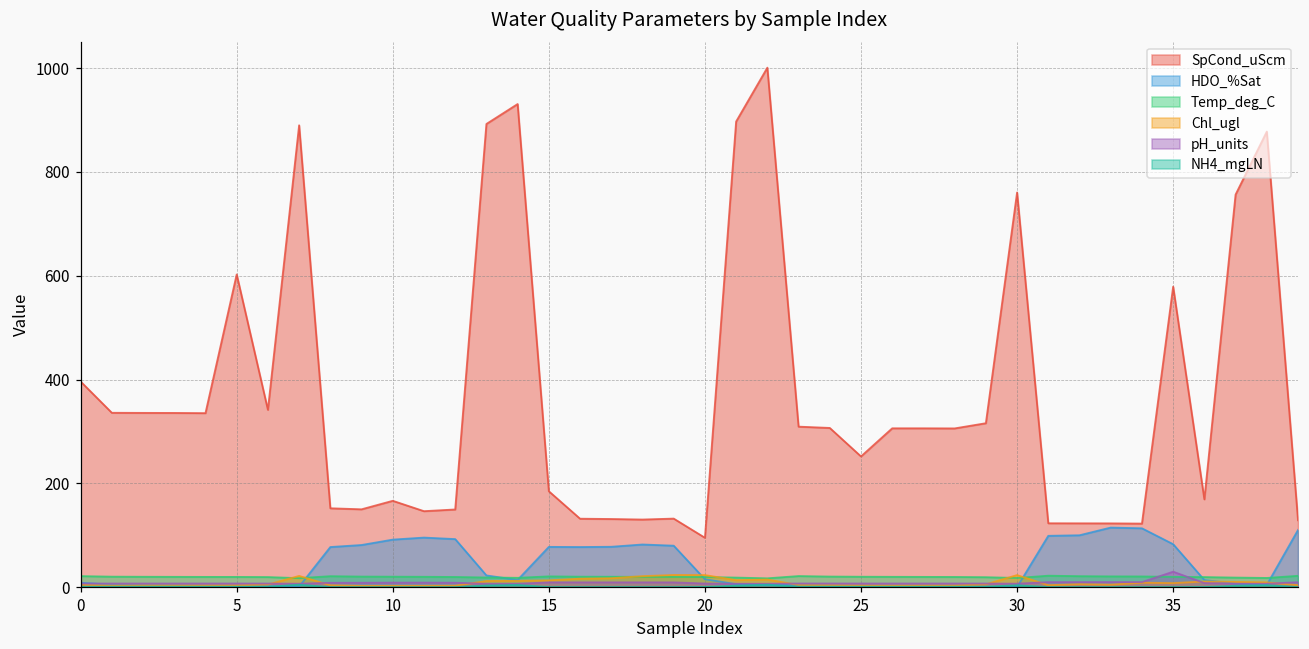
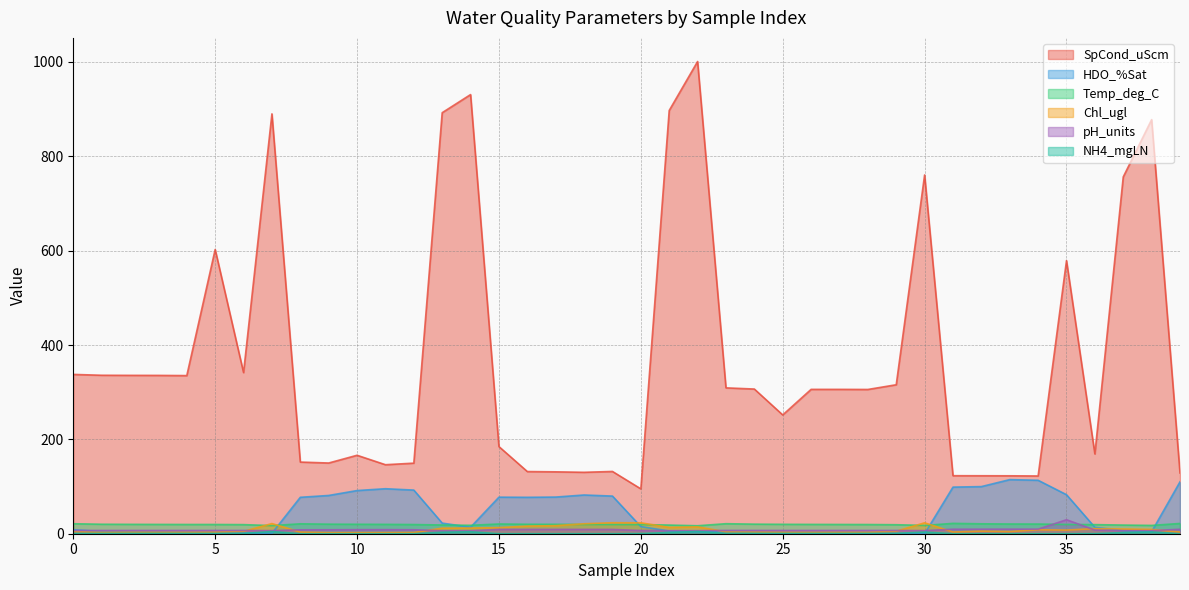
SpCond_uScm, 0: 400 -> 340
